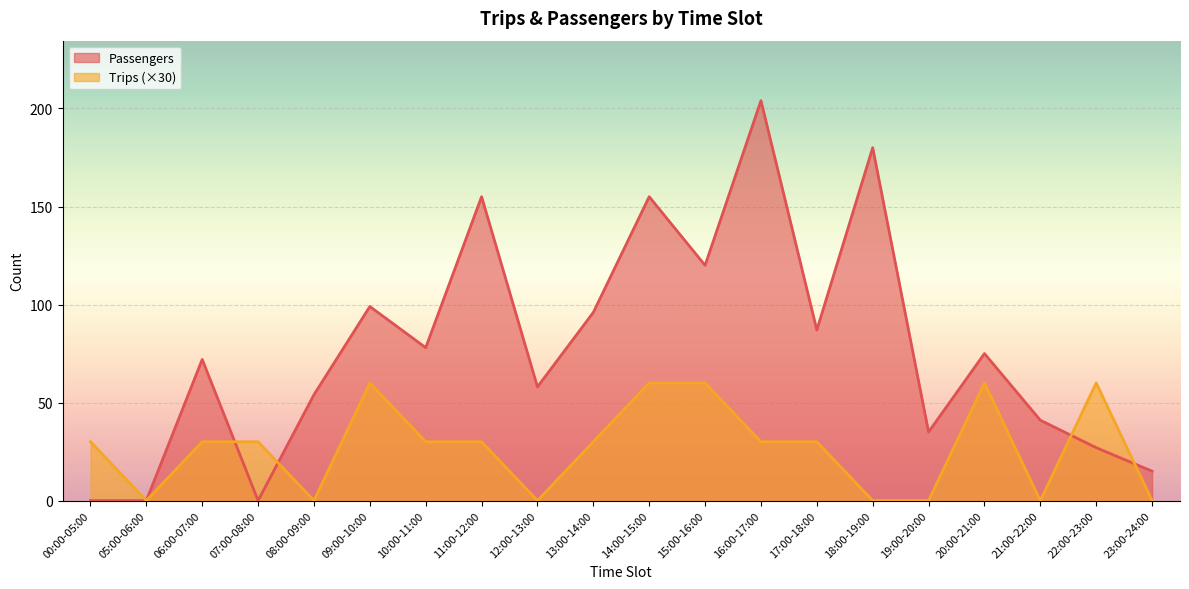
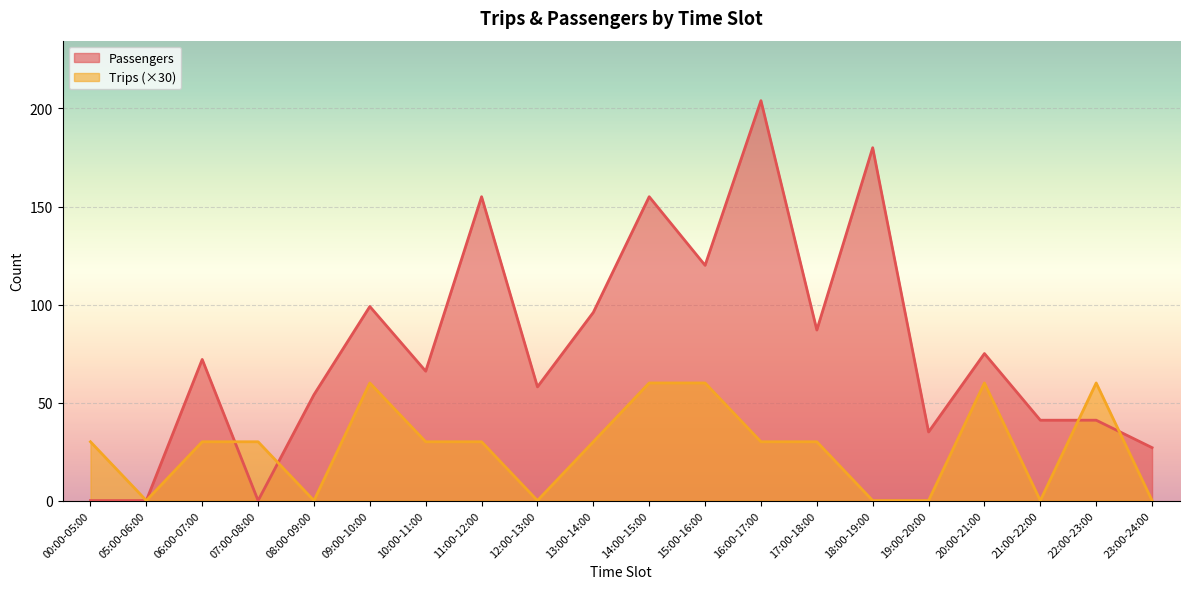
Passengers, 10:00-11:00: 78 -> 66
Passengers, 22:00-23:00: 27 -> 41
Passengers, 23:00-24:00: 15 -> 27
